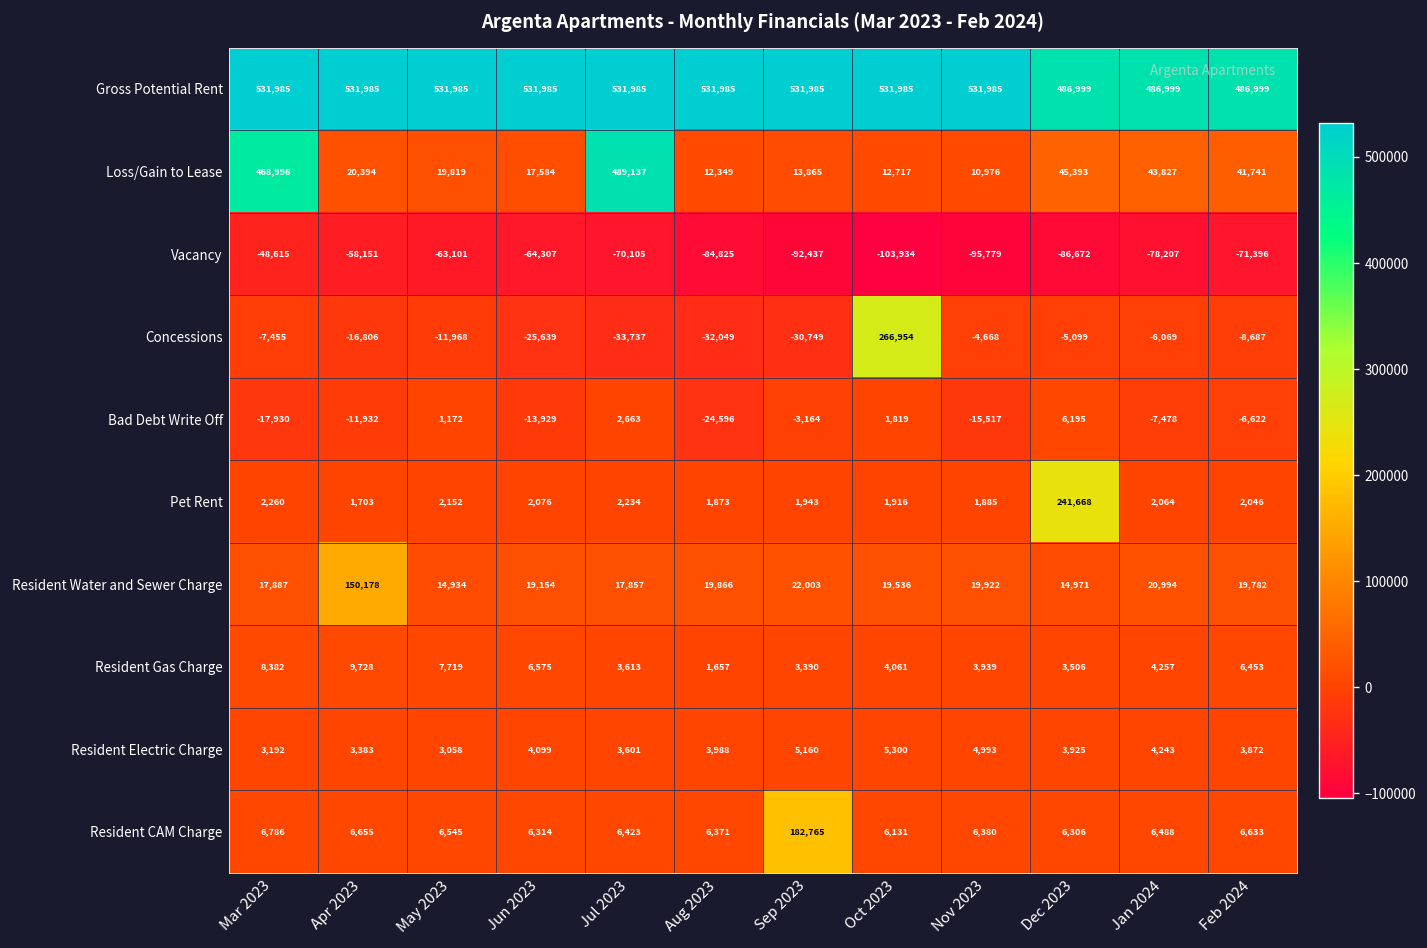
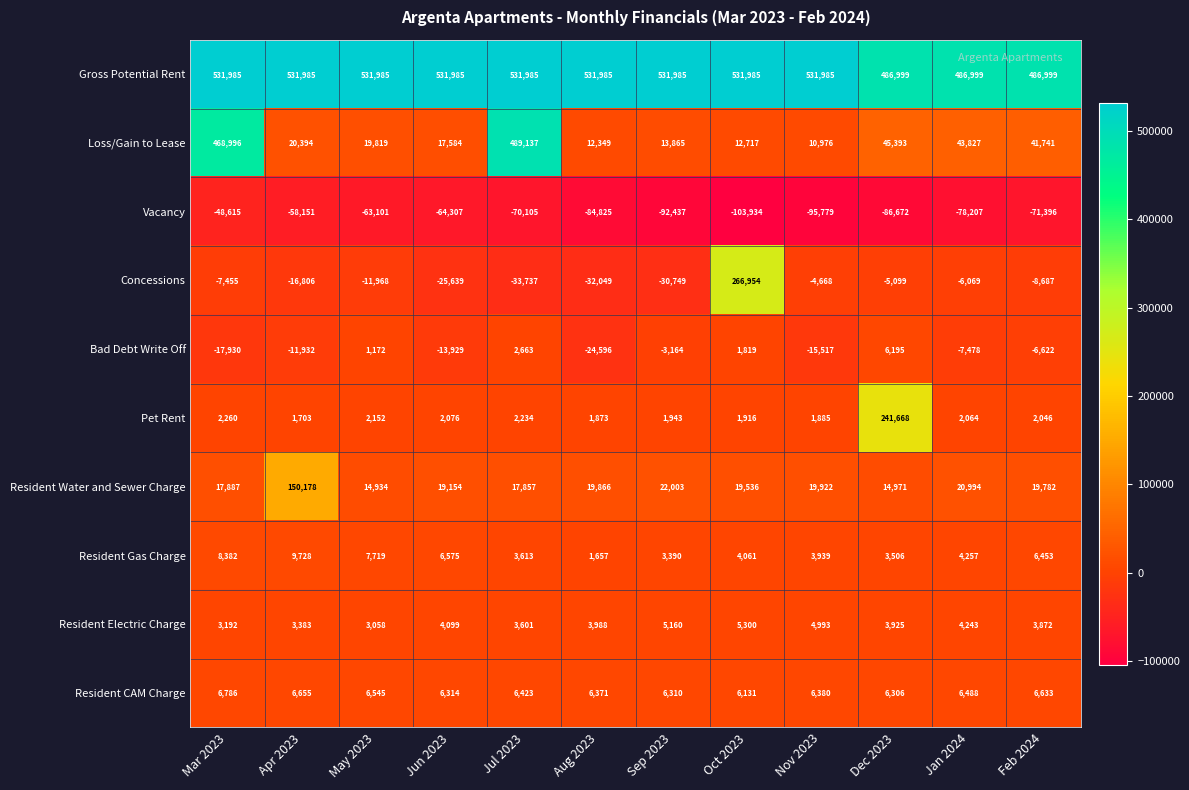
Resident CAM Charge, Sep 2023: 182,765 -> 6,310
